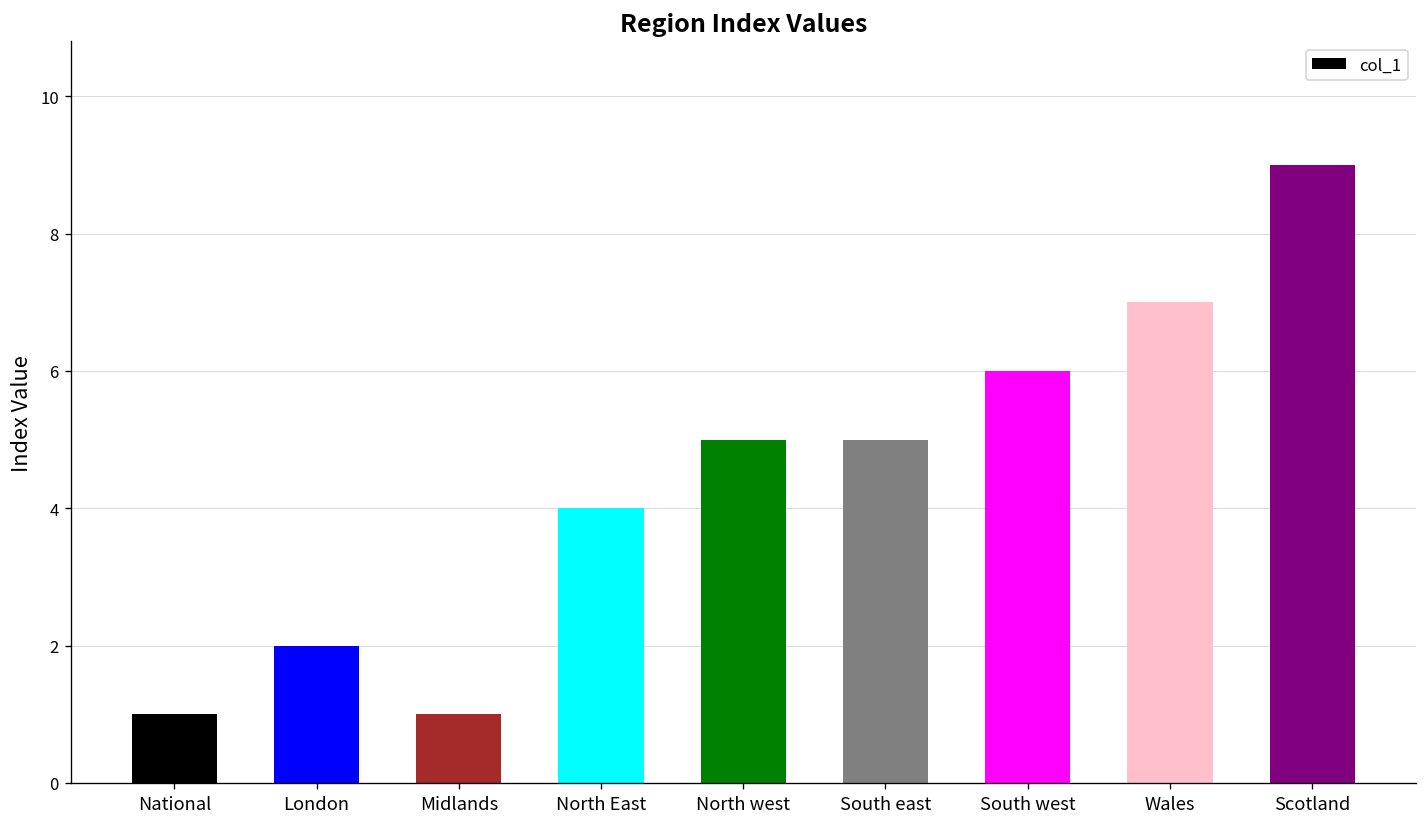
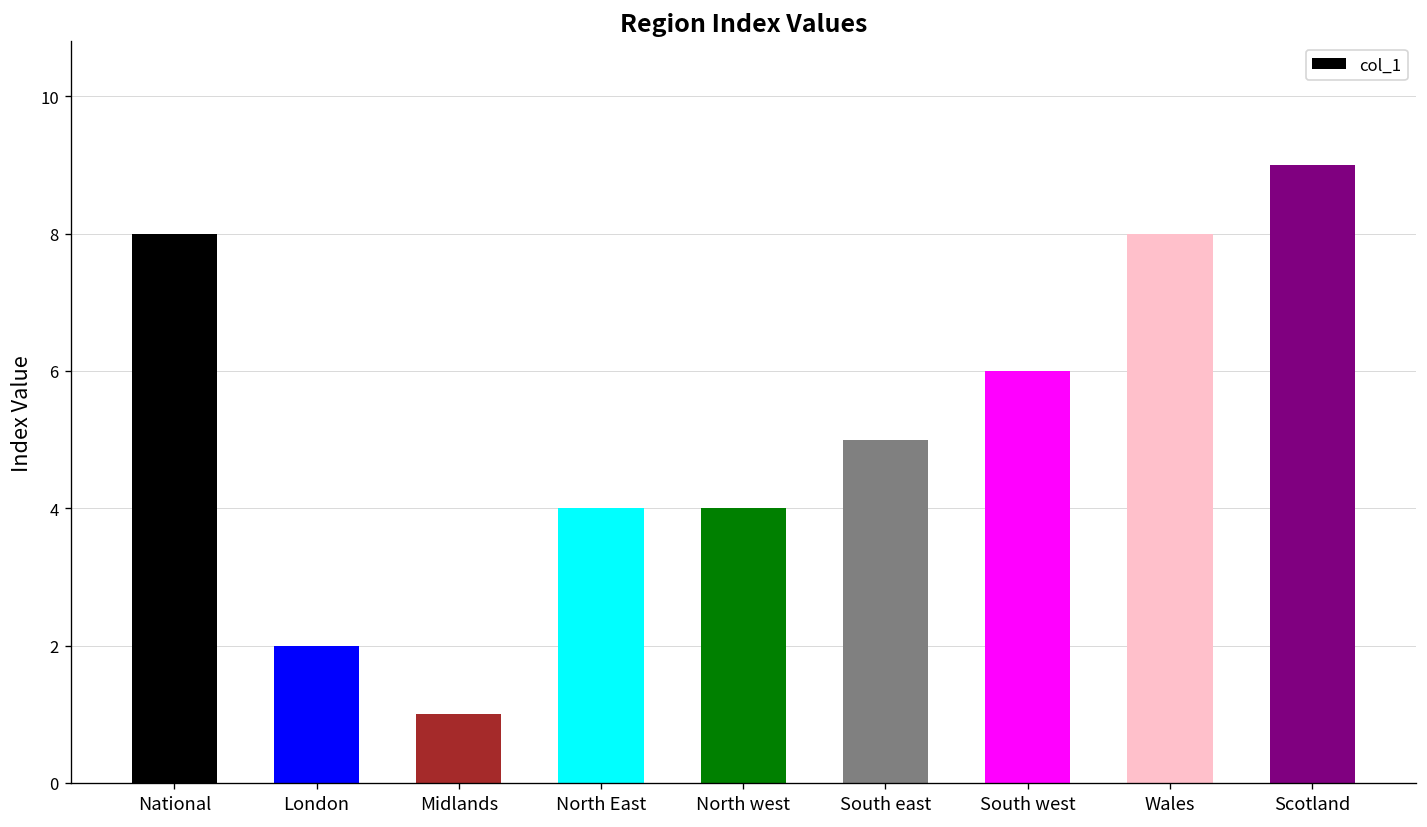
National: 1 -> 8
North west: 5 -> 4
Wales: 7 -> 8
